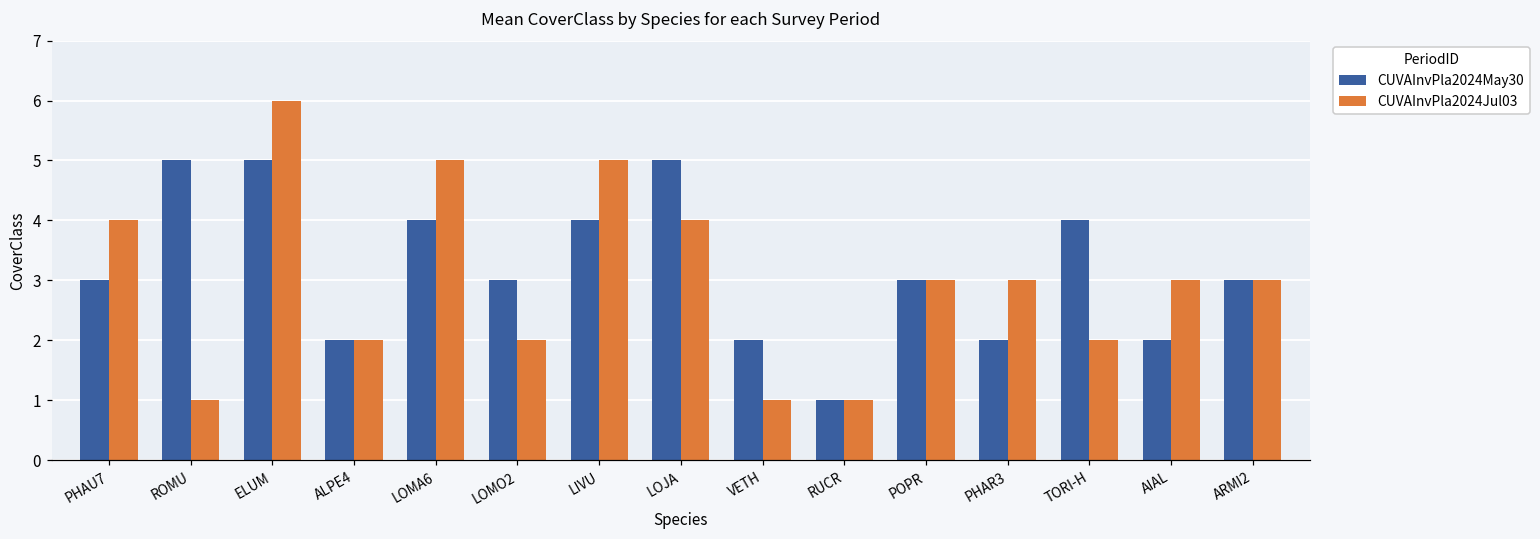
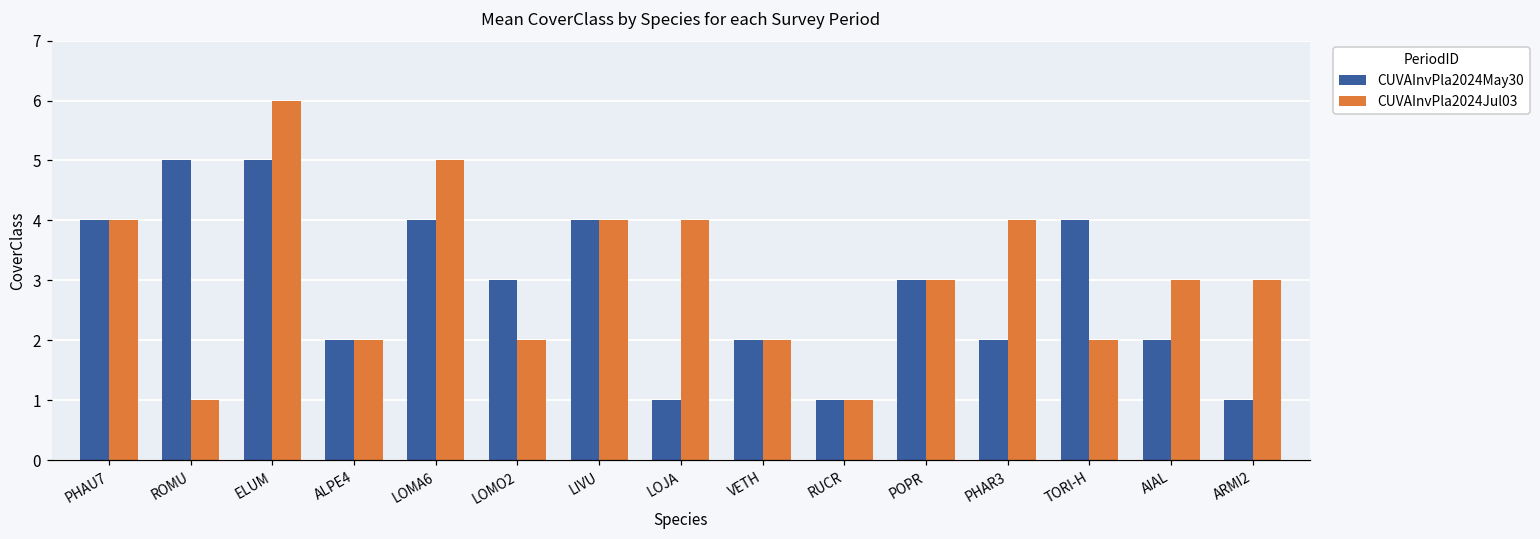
CUVAInvPla2024May30, PHAU7: 3 -> 4
CUVAInvPla2024Jul03, LIVU: 5 -> 4
CUVAInvPla2024May30, LOJA: 5 -> 1
CUVAInvPla2024Jul03, VETH: 1 -> 2
CUVAInvPla2024Jul03, PHAR3: 3 -> 4
CUVAInvPla2024May30, ARMI2: 3 -> 1
